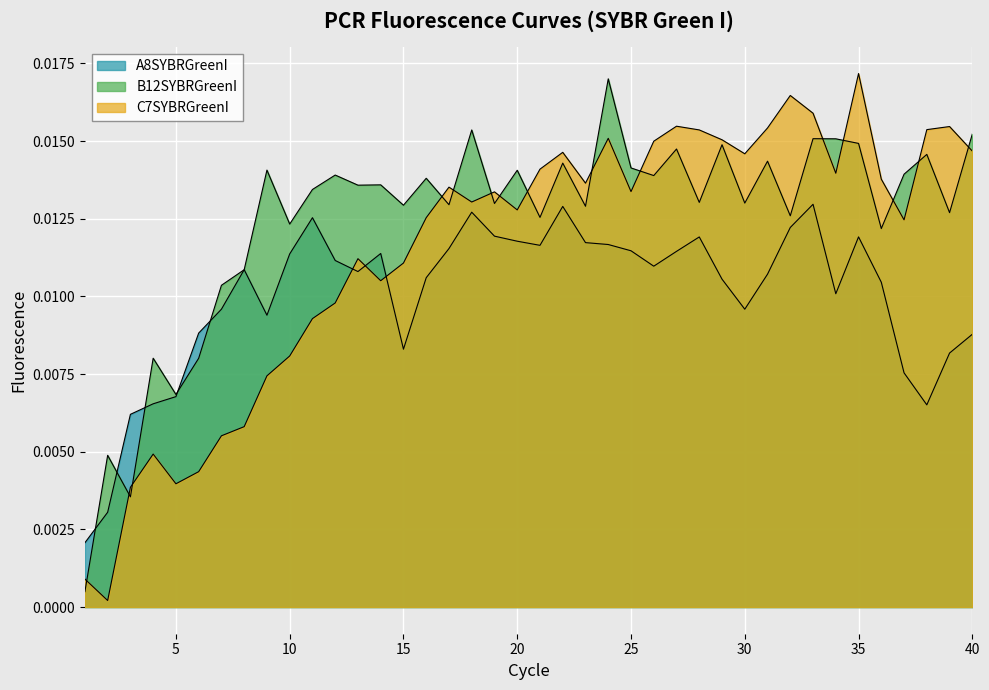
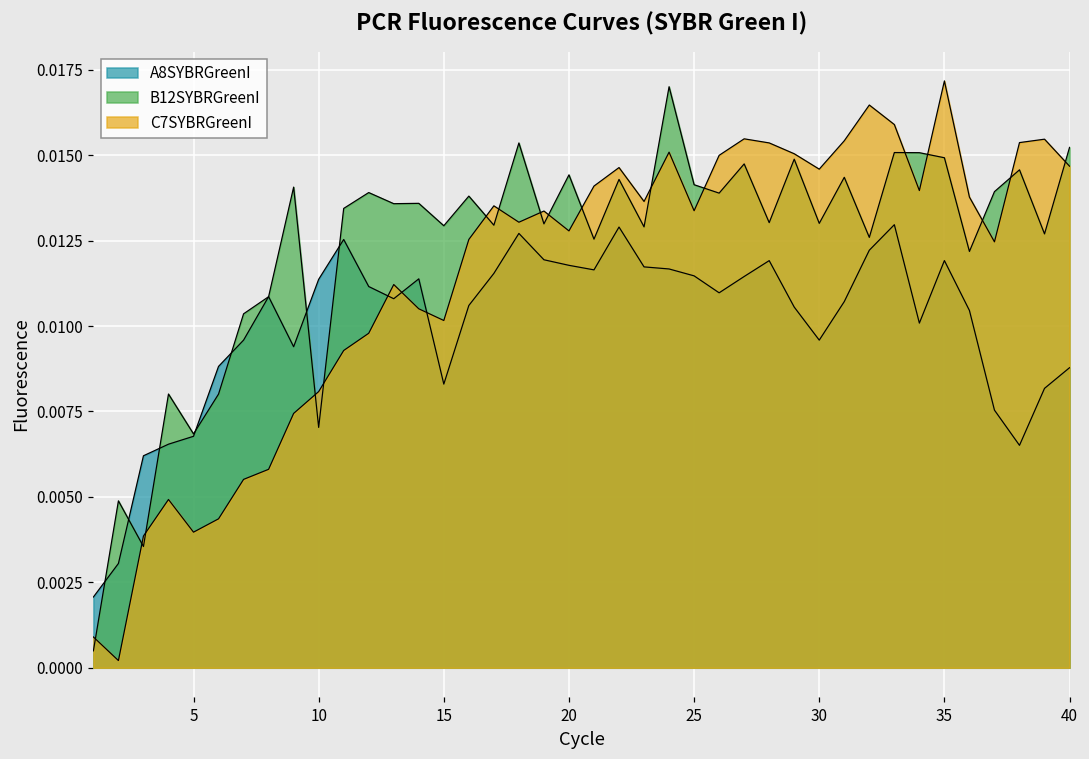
B12SYBRGreenI, 10: 0.0123 -> 0.0070
C7SYBRGreenI, 15: 0.0111 -> 0.0102
B12SYBRGreenI, 20: 0.0141 -> 0.0144
